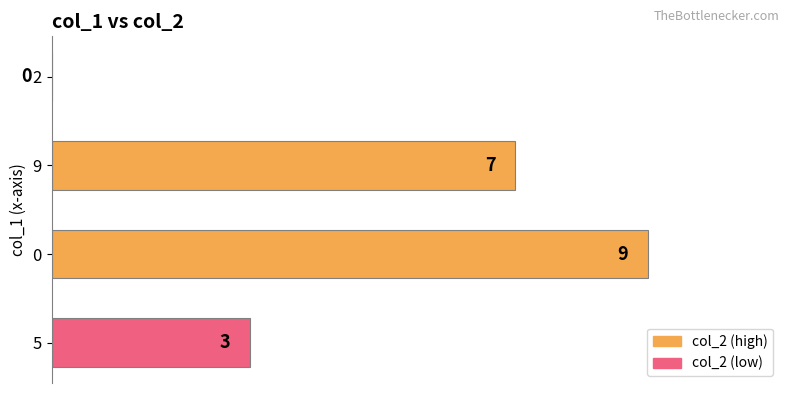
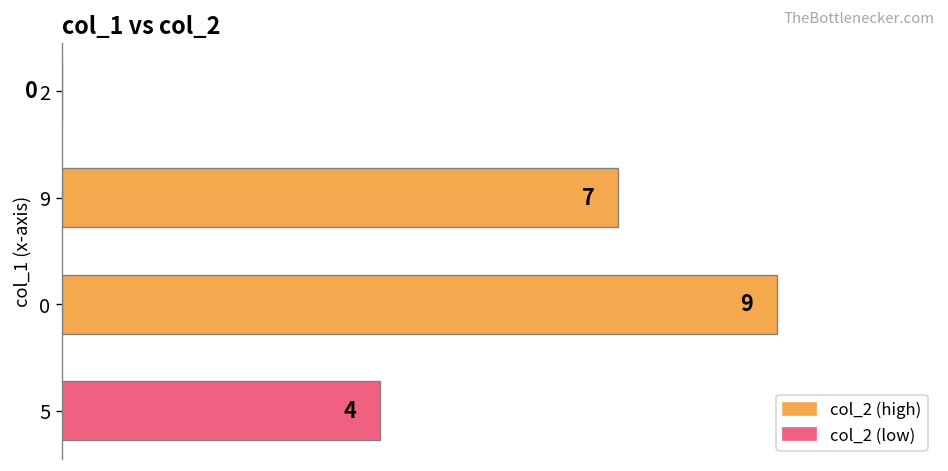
5: 3 -> 4
